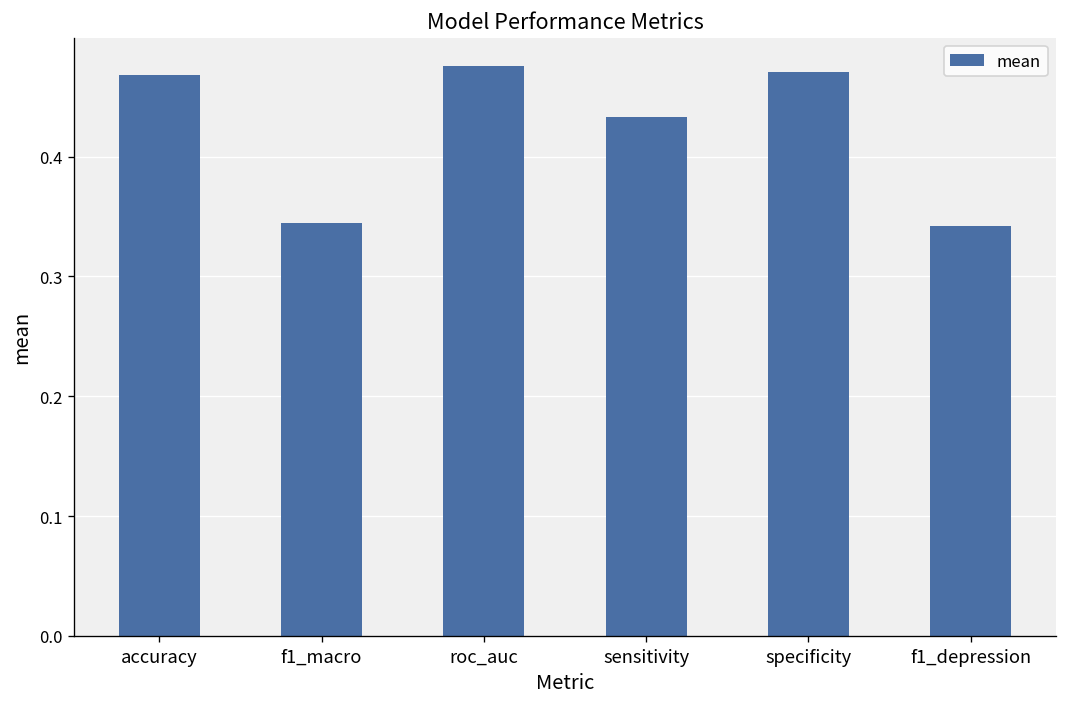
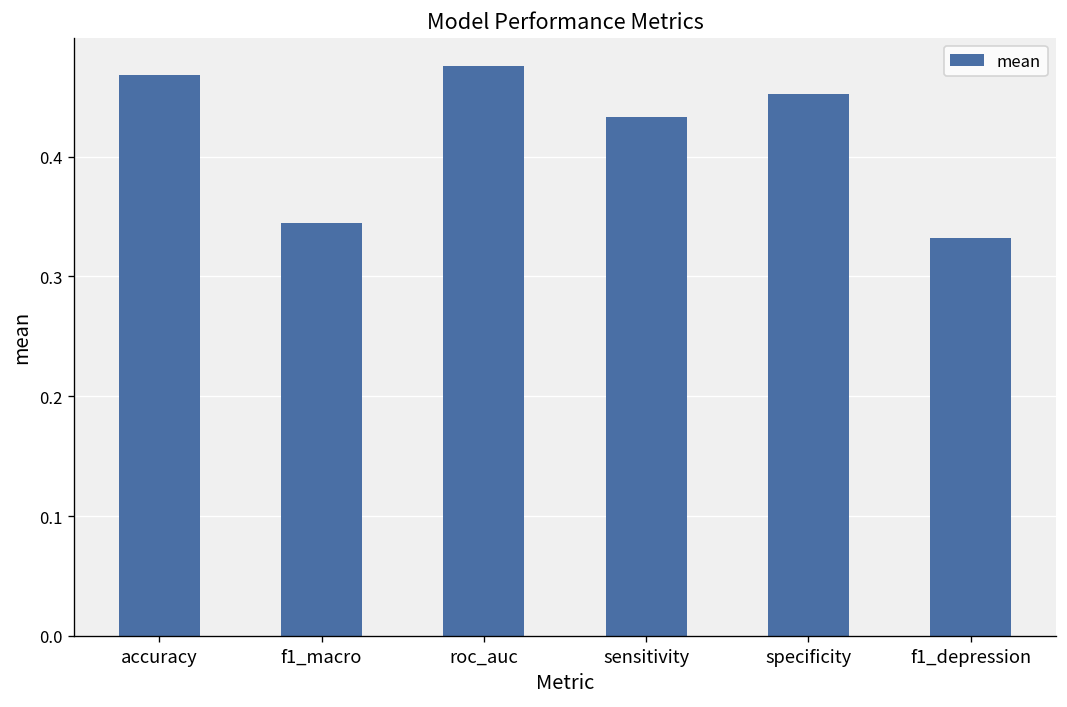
specificity: 0.47 -> 0.45
f1_depression: 0.34 -> 0.33
